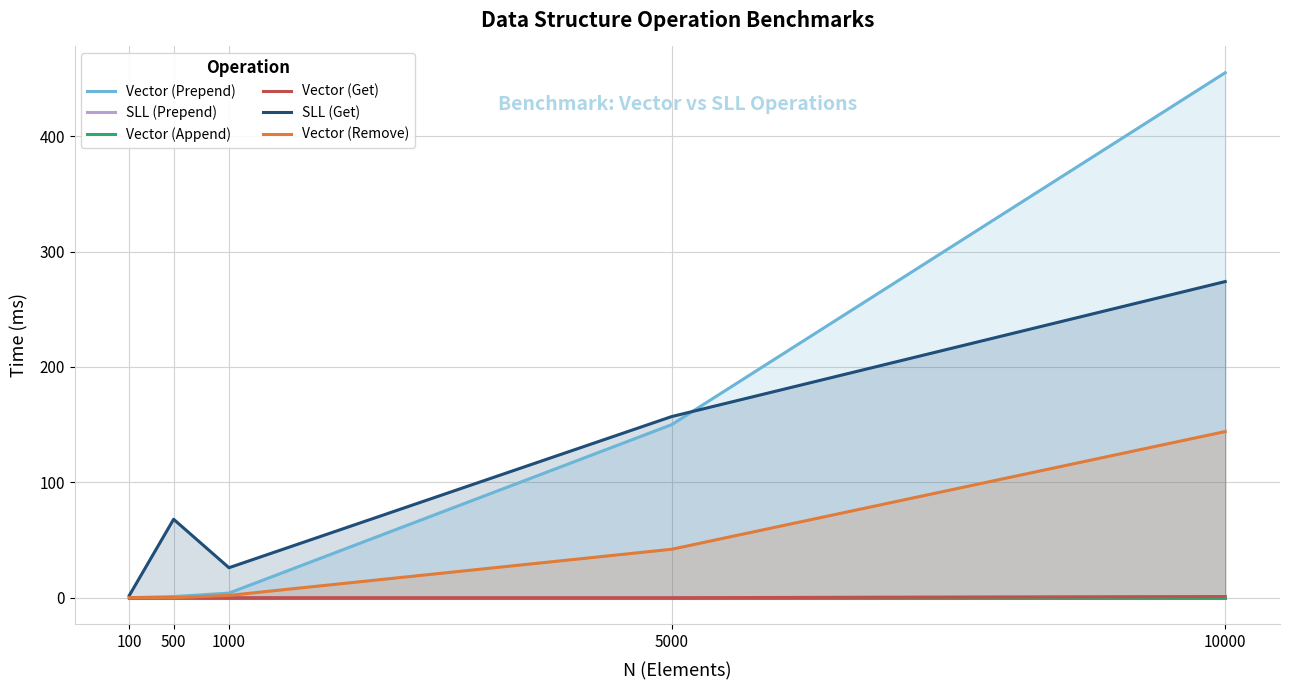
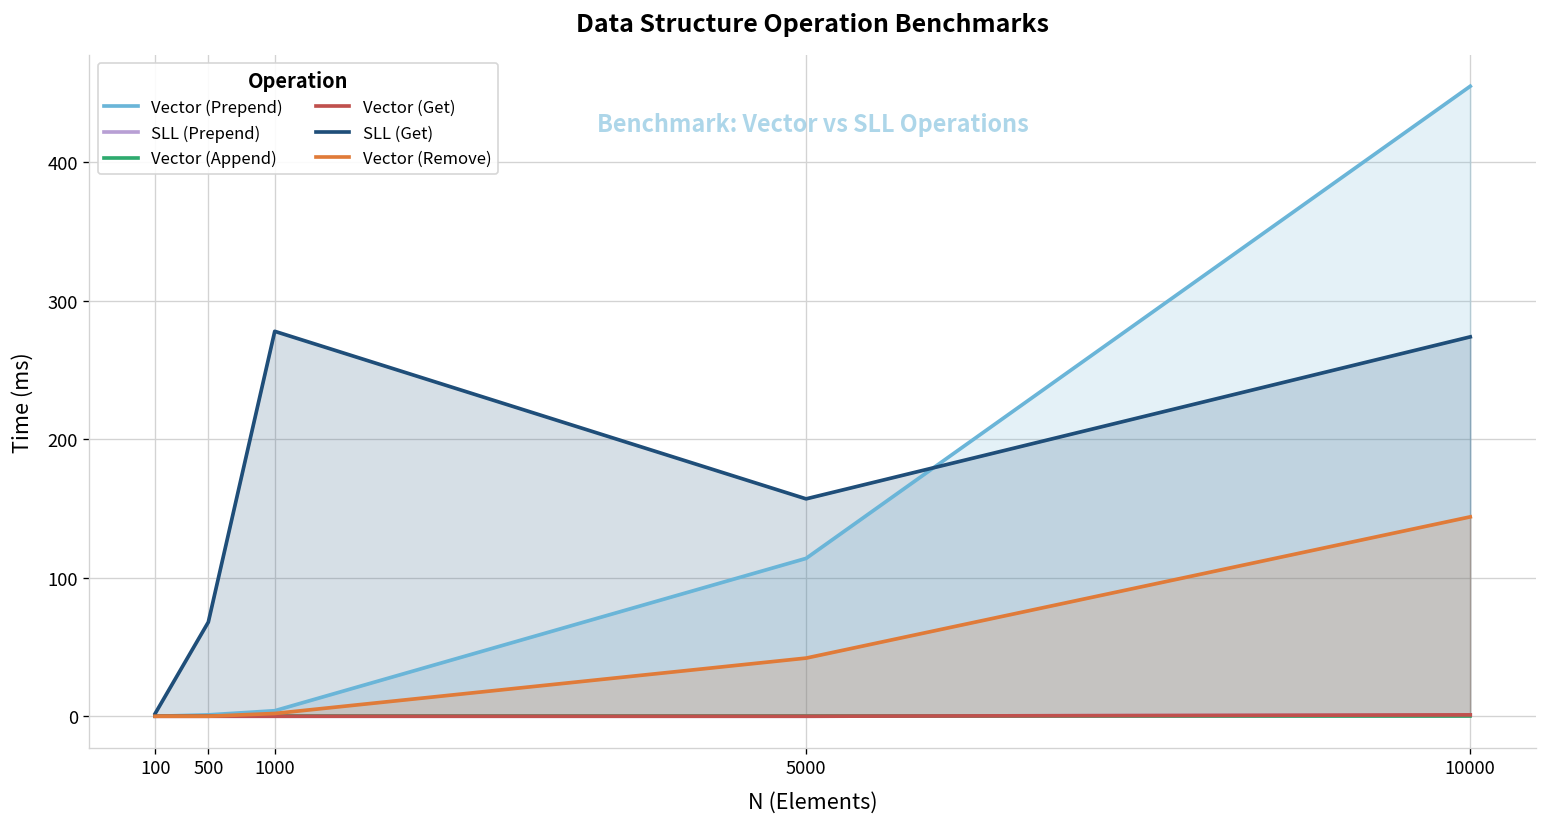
SLL (Get), 1000: 26 -> 278
Vector (Prepend), 5000: 150 -> 114
